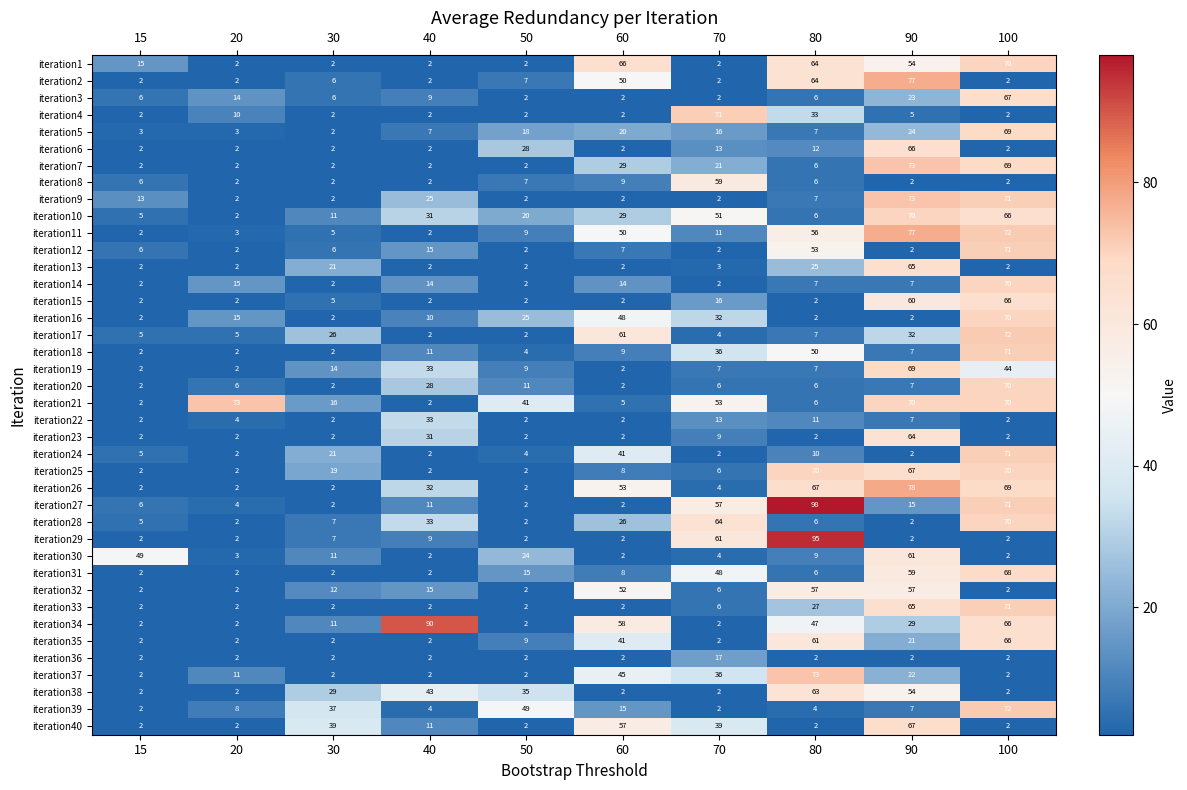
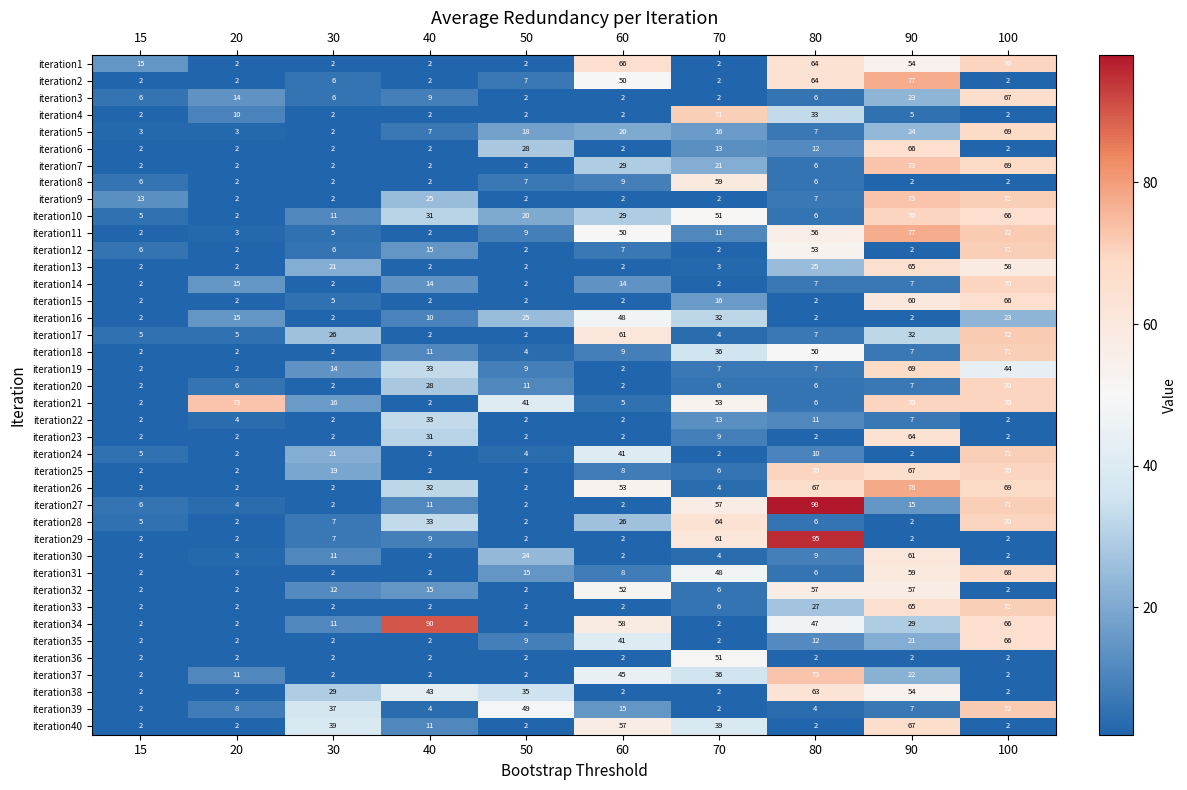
iteration13, 100: 2 -> 58
iteration16, 100: 70 -> 23
iteration30, 15: 49 -> 2
iteration35, 80: 61 -> 12
iteration36, 70: 17 -> 51
